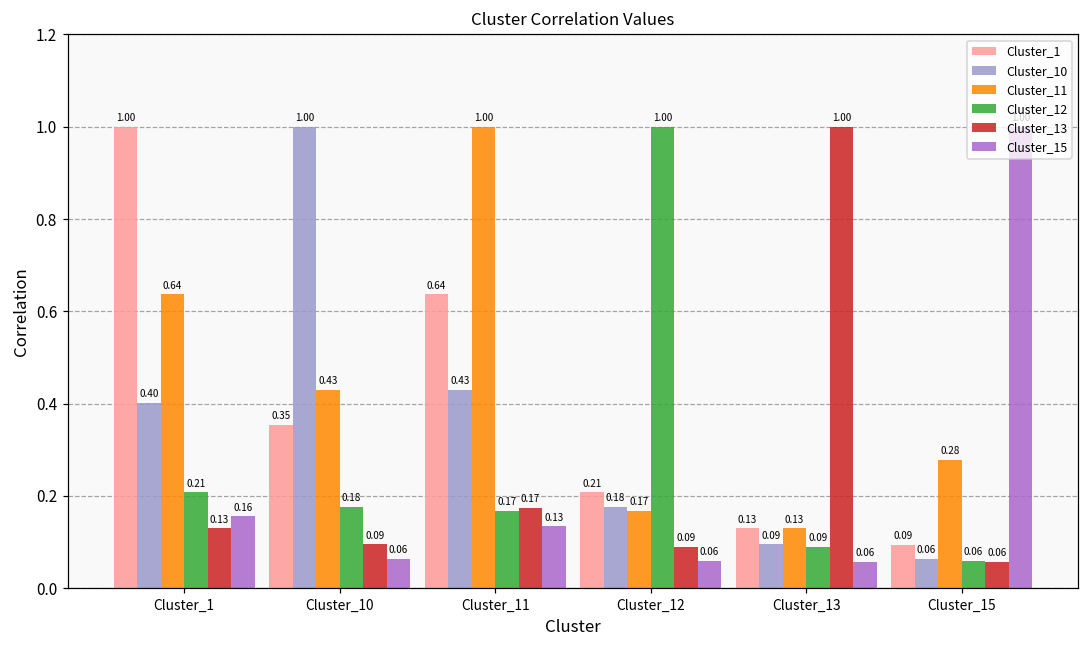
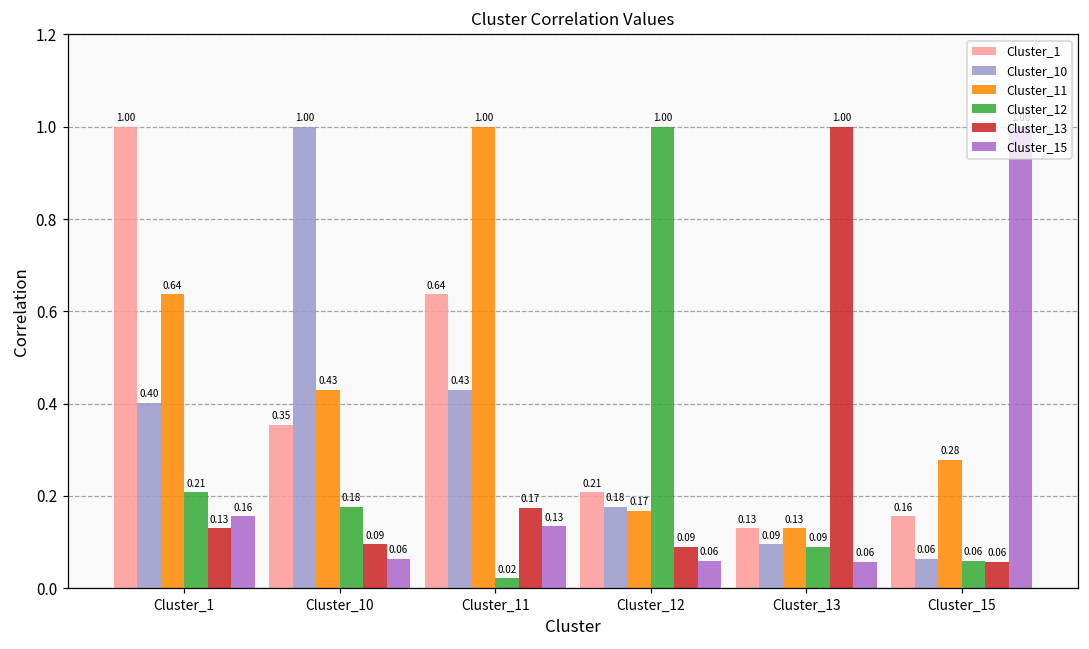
Cluster_12, Cluster_11: 0.17 -> 0.02
Cluster_1, Cluster_15: 0.09 -> 0.16
